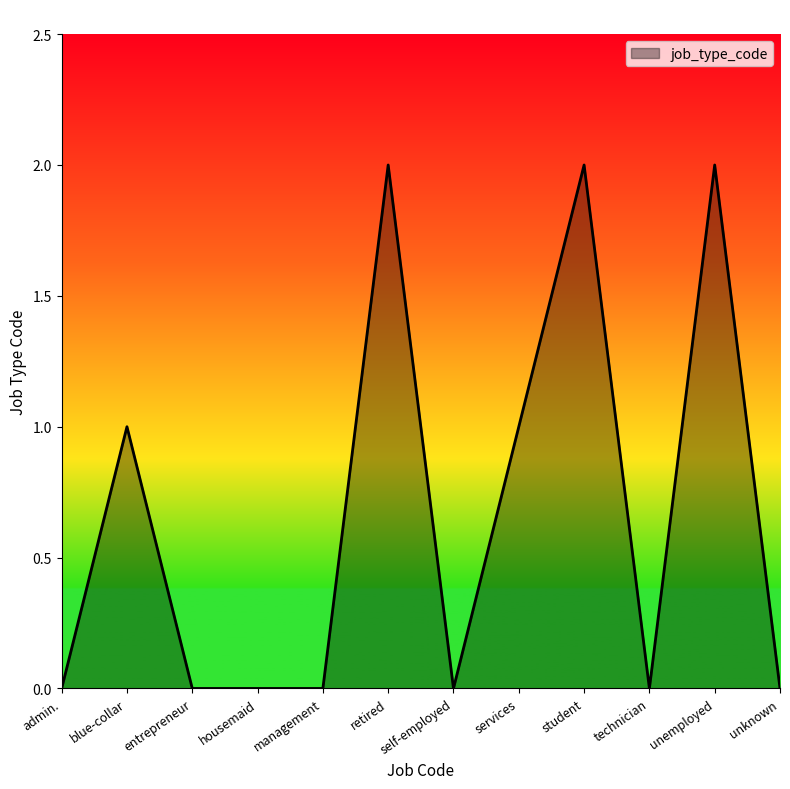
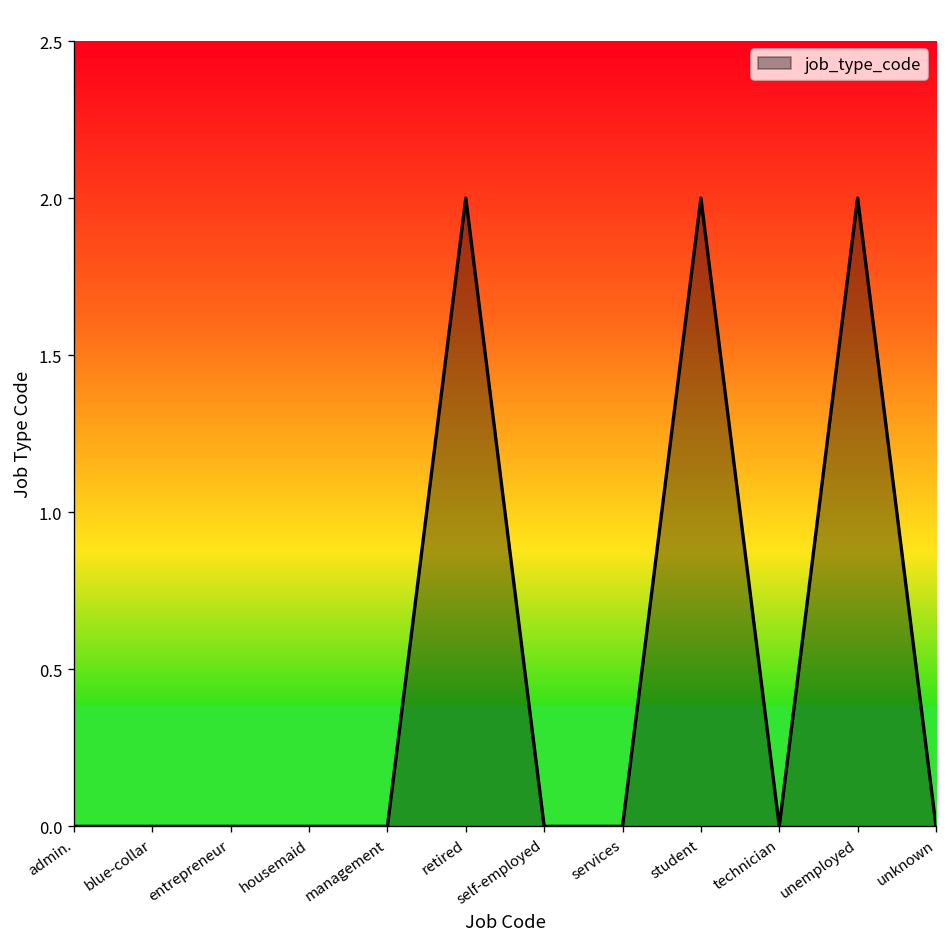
blue-collar: 1 -> 0
services: 1 -> 0
